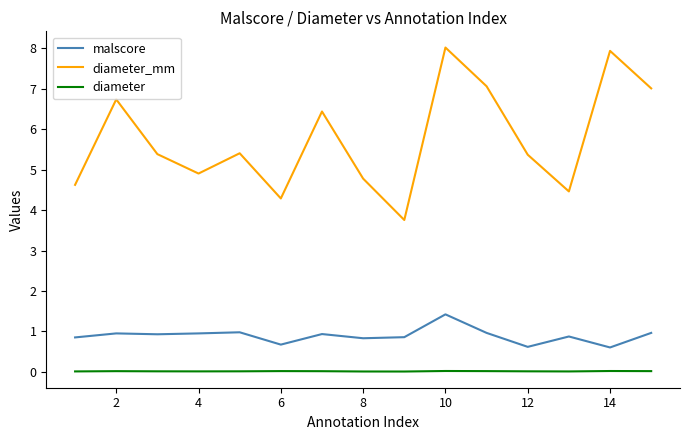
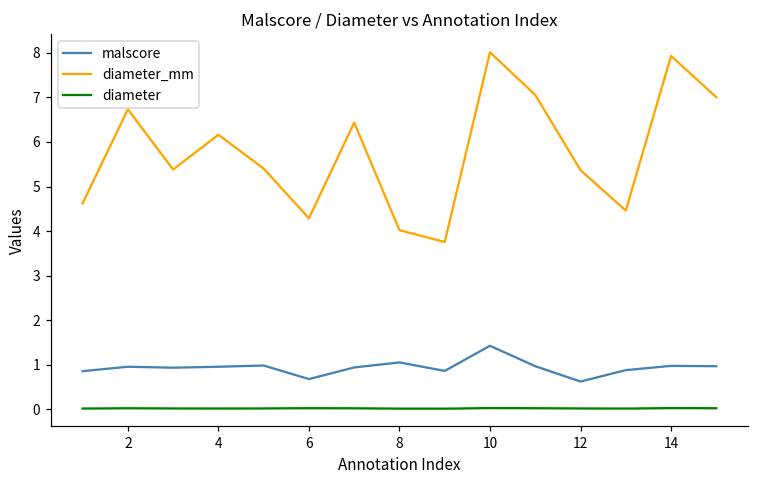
diameter_mm, 4: 4.9 -> 6.2
malscore, 8: 0.8 -> 1.0
diameter_mm, 8: 4.8 -> 4.0
malscore, 14: 0.6 -> 1.0
